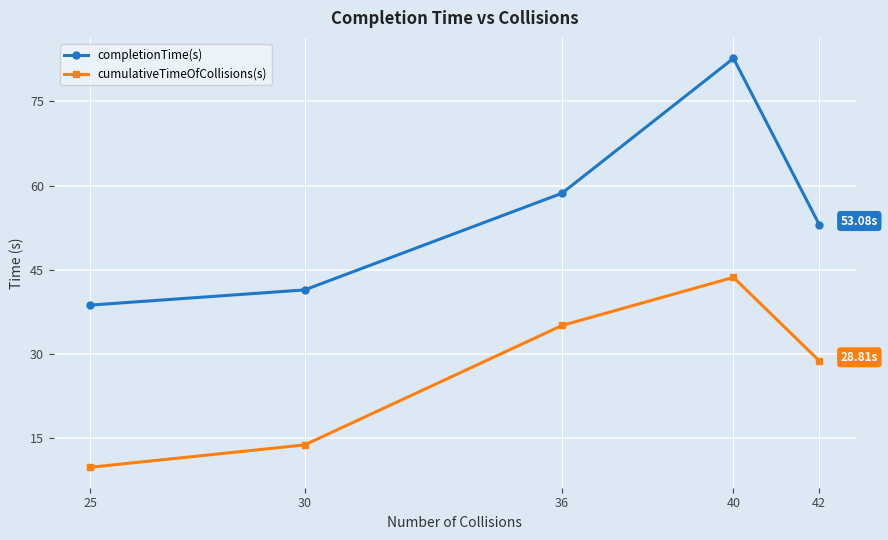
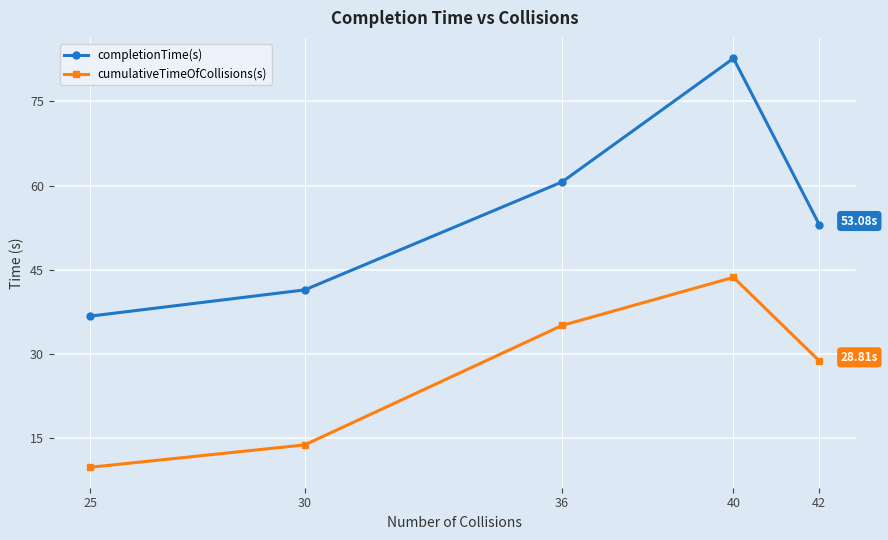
completionTime(s), 25: 39 -> 37
completionTime(s), 36: 59 -> 61
